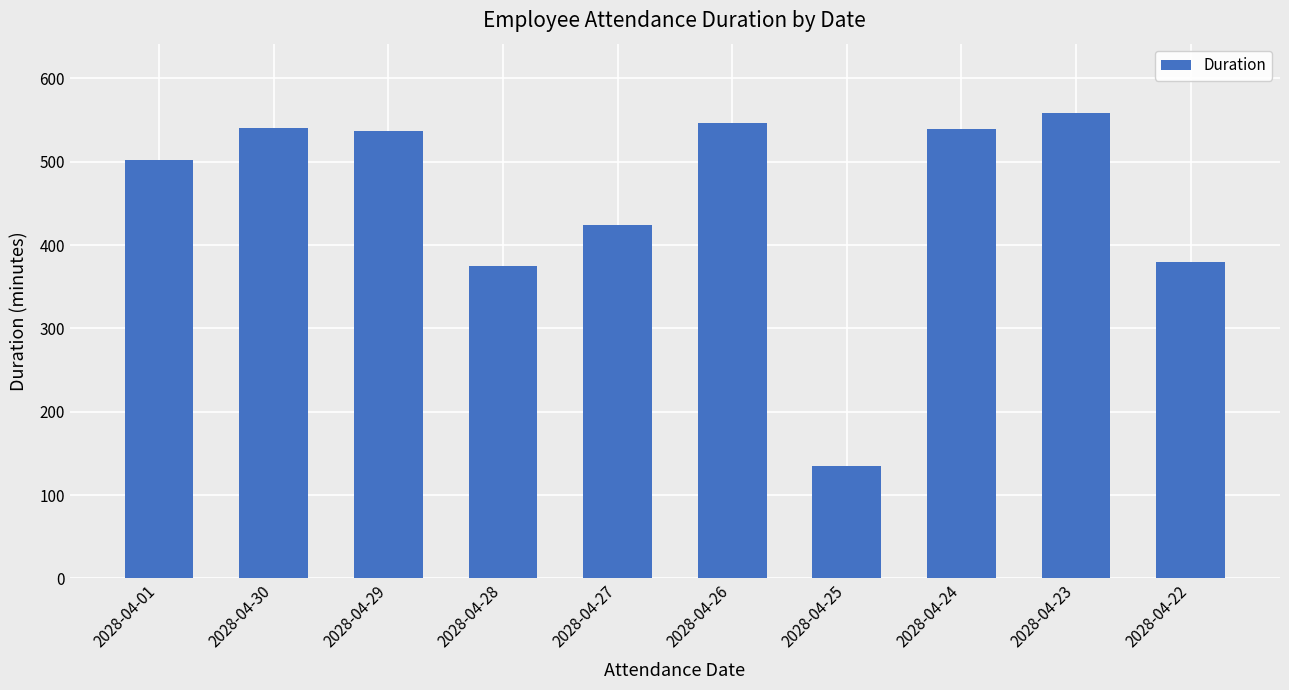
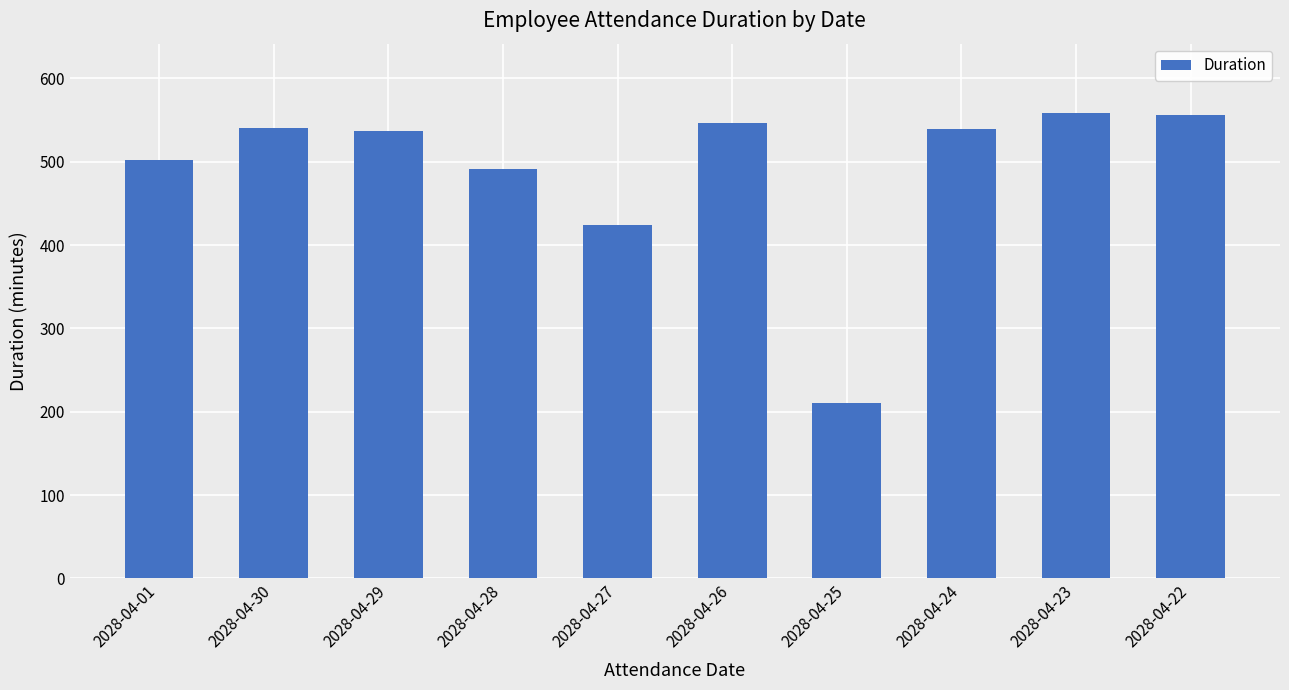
2028-04-28: 380 -> 490
2028-04-25: 140 -> 210
2028-04-22: 380 -> 560
